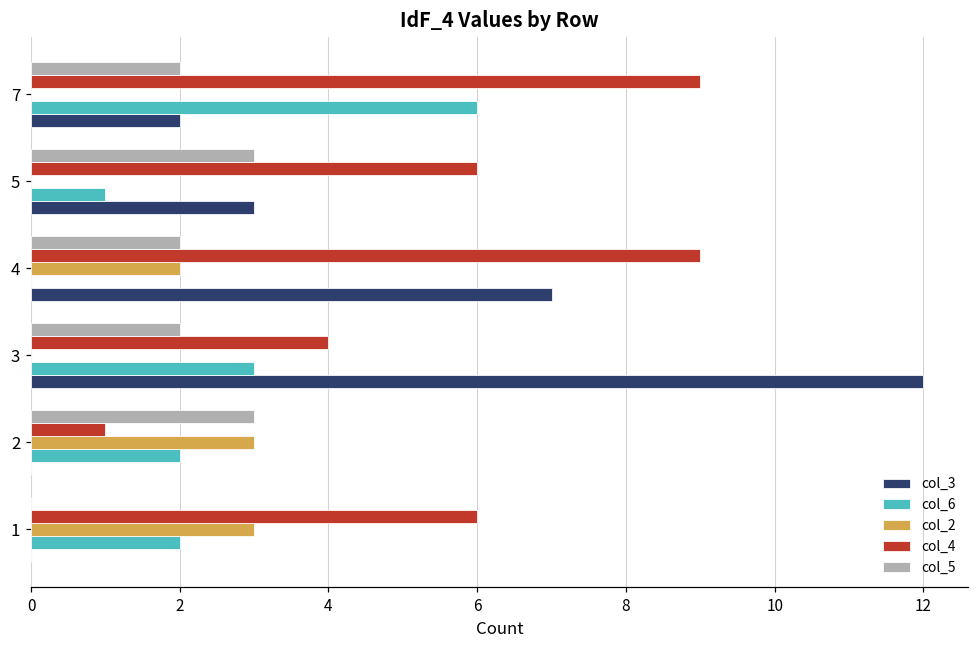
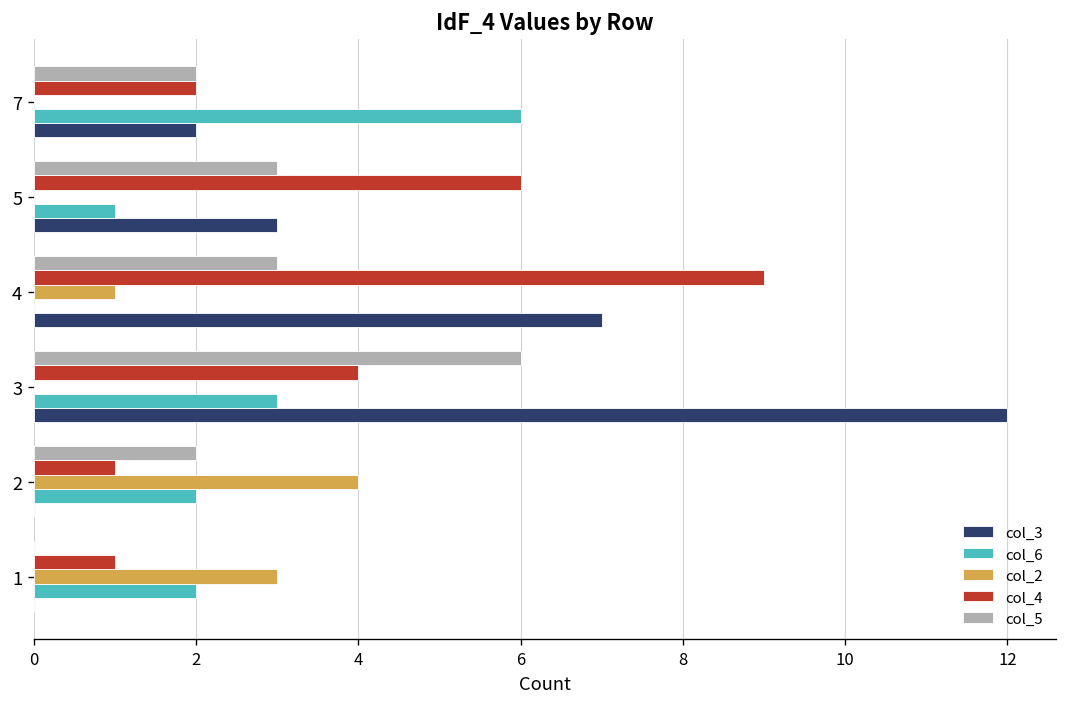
col_4, 7: 9 -> 2
col_5, 4: 2 -> 3
col_2, 4: 2 -> 1
col_5, 3: 2 -> 6
col_5, 2: 3 -> 2
col_2, 2: 3 -> 4
col_4, 1: 6 -> 1
